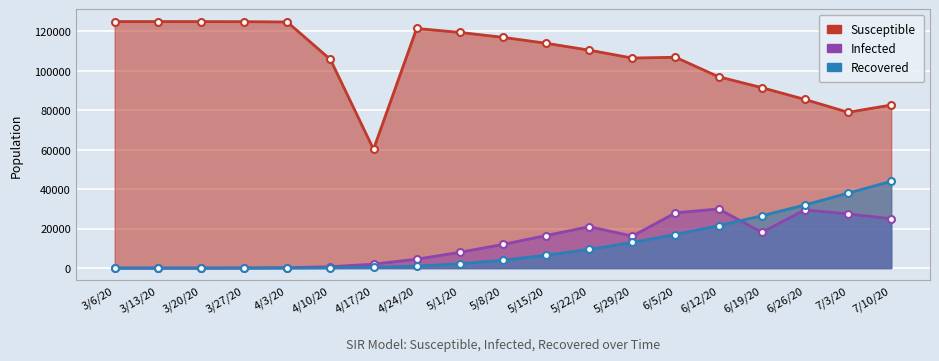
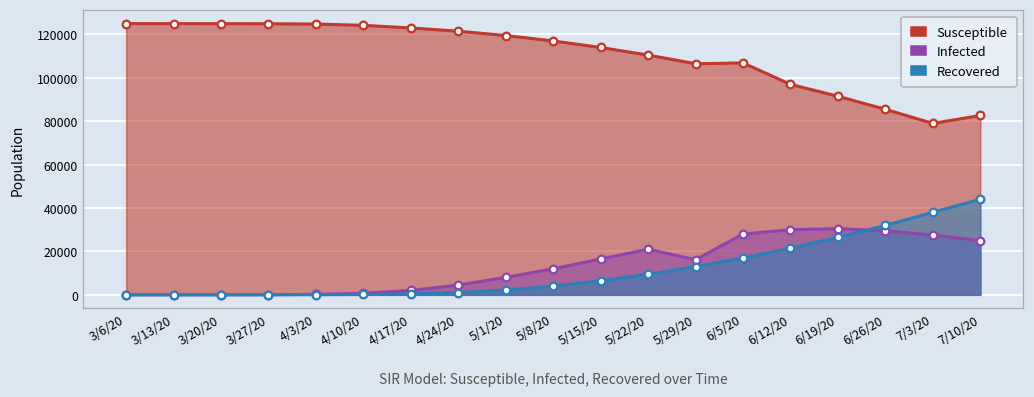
Susceptible, 4/10/20: 106000 -> 124000
Susceptible, 4/17/20: 60000 -> 123000
Infected, 6/19/20: 18000 -> 31000
